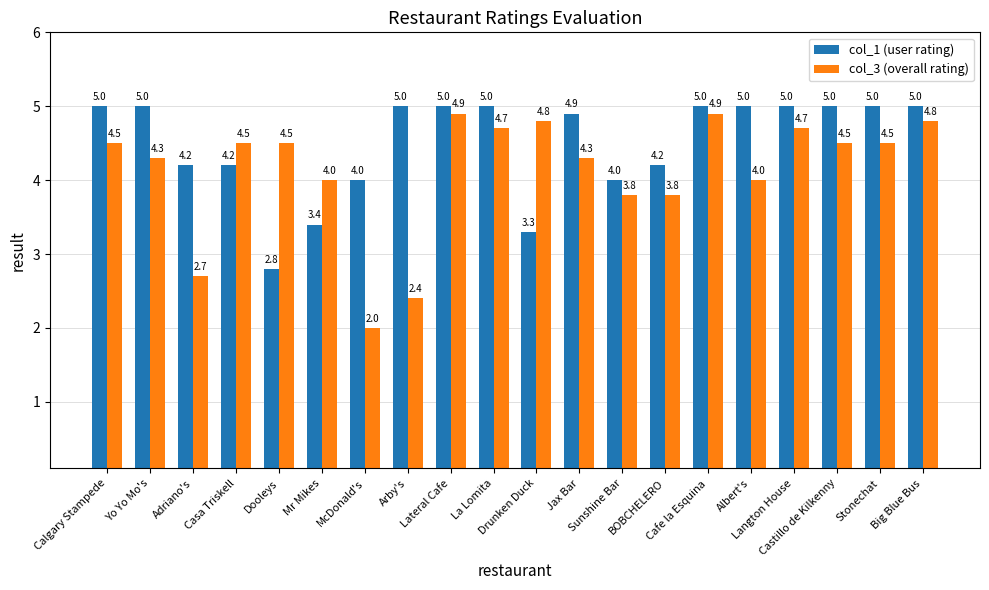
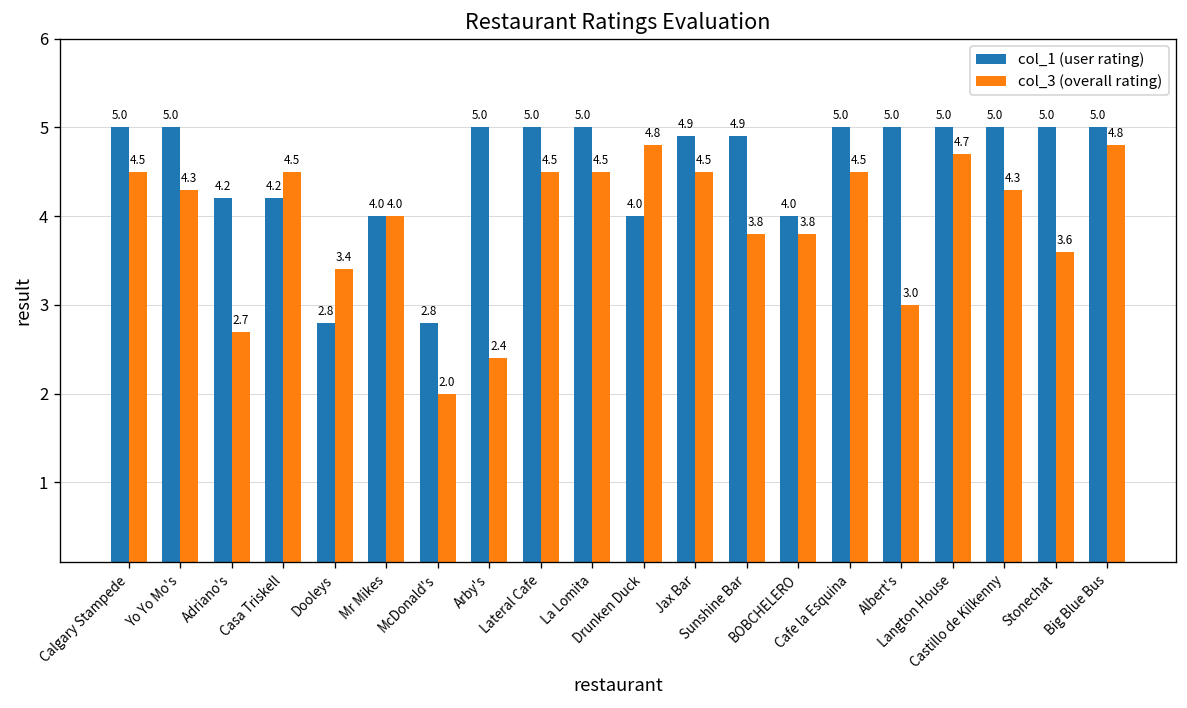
col_3 (overall rating), Dooleys: 4.5 -> 3.4
col_1 (user rating), Mr Mikes: 3.4 -> 4.0
col_1 (user rating), McDonald's: 4.0 -> 2.8
col_3 (overall rating), Lateral Cafe: 4.9 -> 4.5
col_3 (overall rating), La Lomita: 4.7 -> 4.5
col_1 (user rating), Drunken Duck: 3.3 -> 4.0
col_3 (overall rating), Jax Bar: 4.3 -> 4.5
col_1 (user rating), Sunshine Bar: 4.0 -> 4.9
col_1 (user rating), BOBCHELERO: 4.2 -> 4.0
col_3 (overall rating), Cafe la Esquina: 4.9 -> 4.5
col_3 (overall rating), Albert's: 4.0 -> 3.0
col_3 (overall rating), Castillo de Kilkenny: 4.5 -> 4.3
col_3 (overall rating), Stonechat: 4.5 -> 3.6
